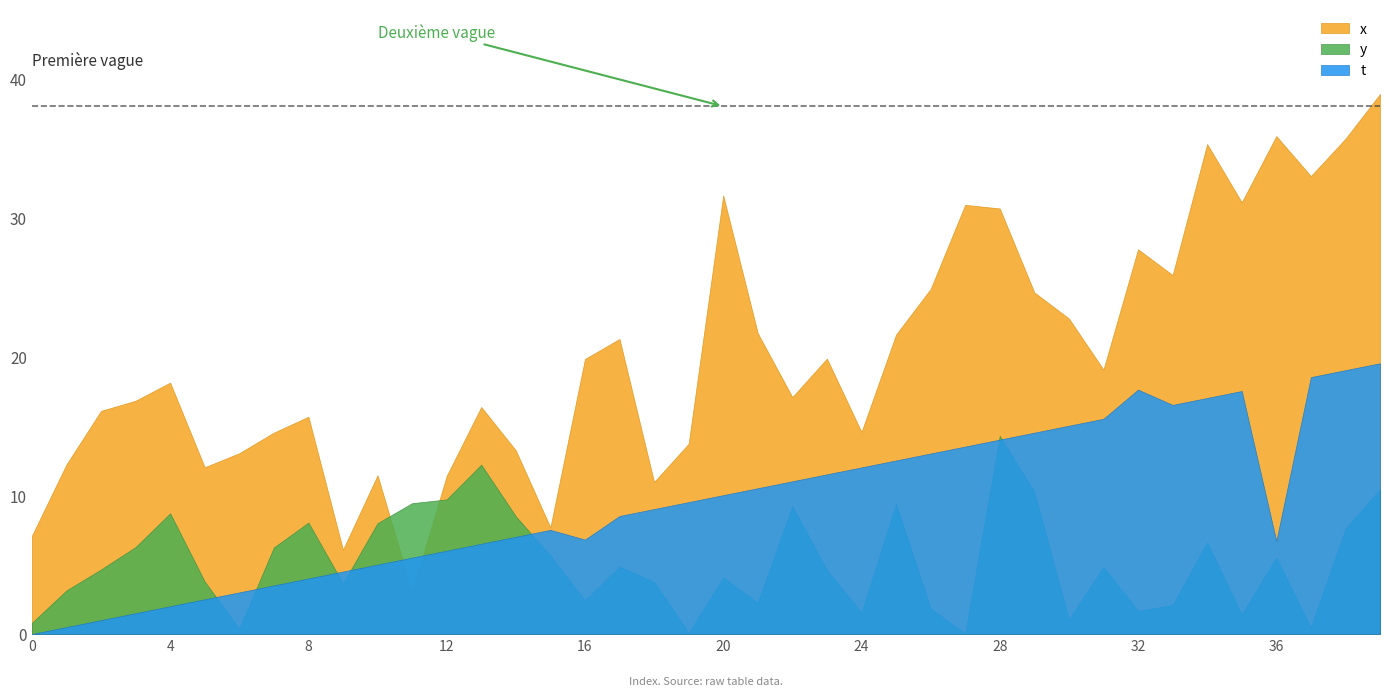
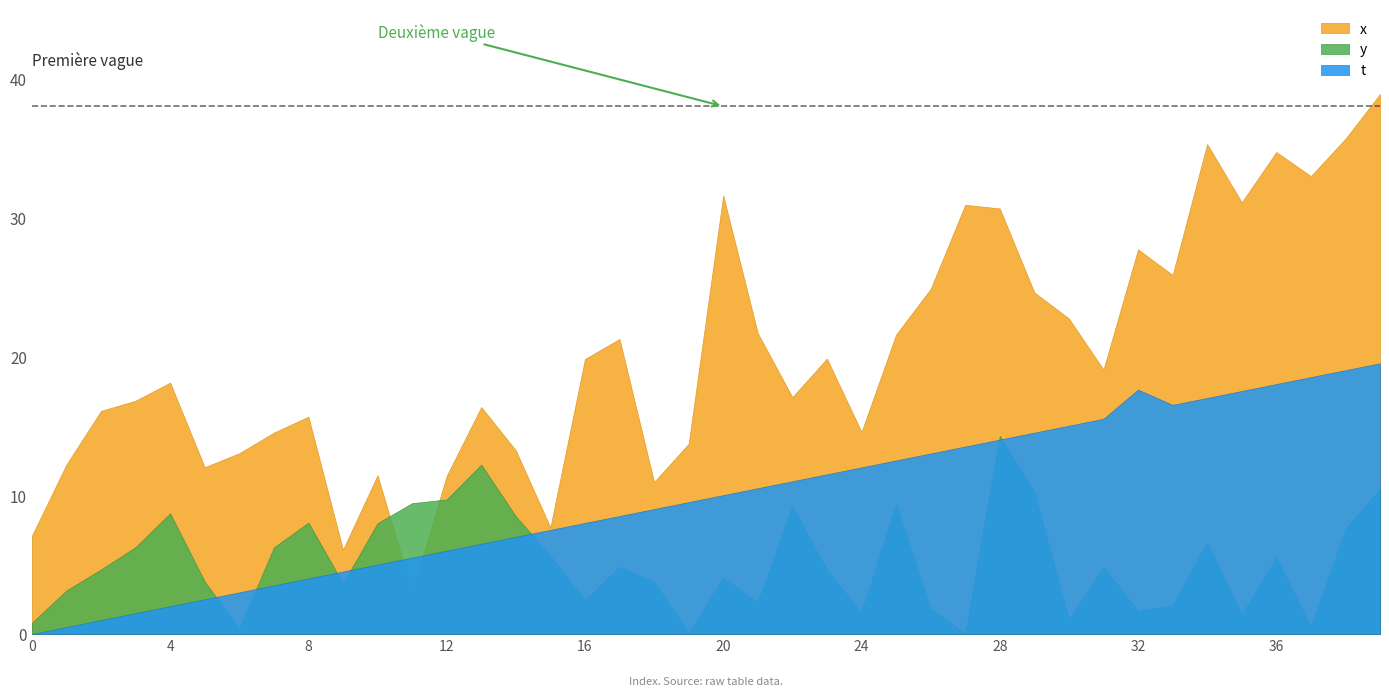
t, 16: 6.8 -> 8.0
x, 36: 35.9 -> 34.7
t, 36: 6.7 -> 18.0
